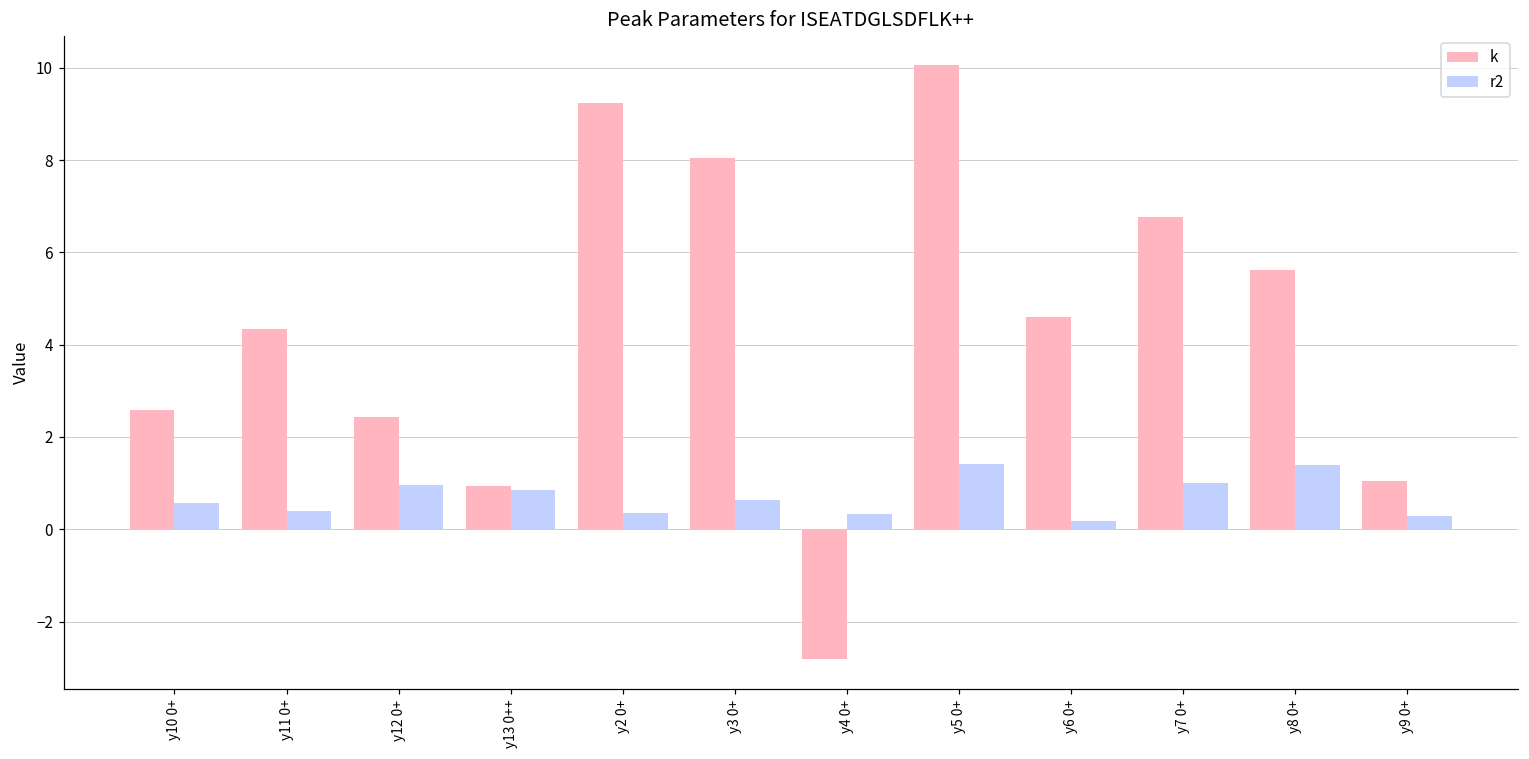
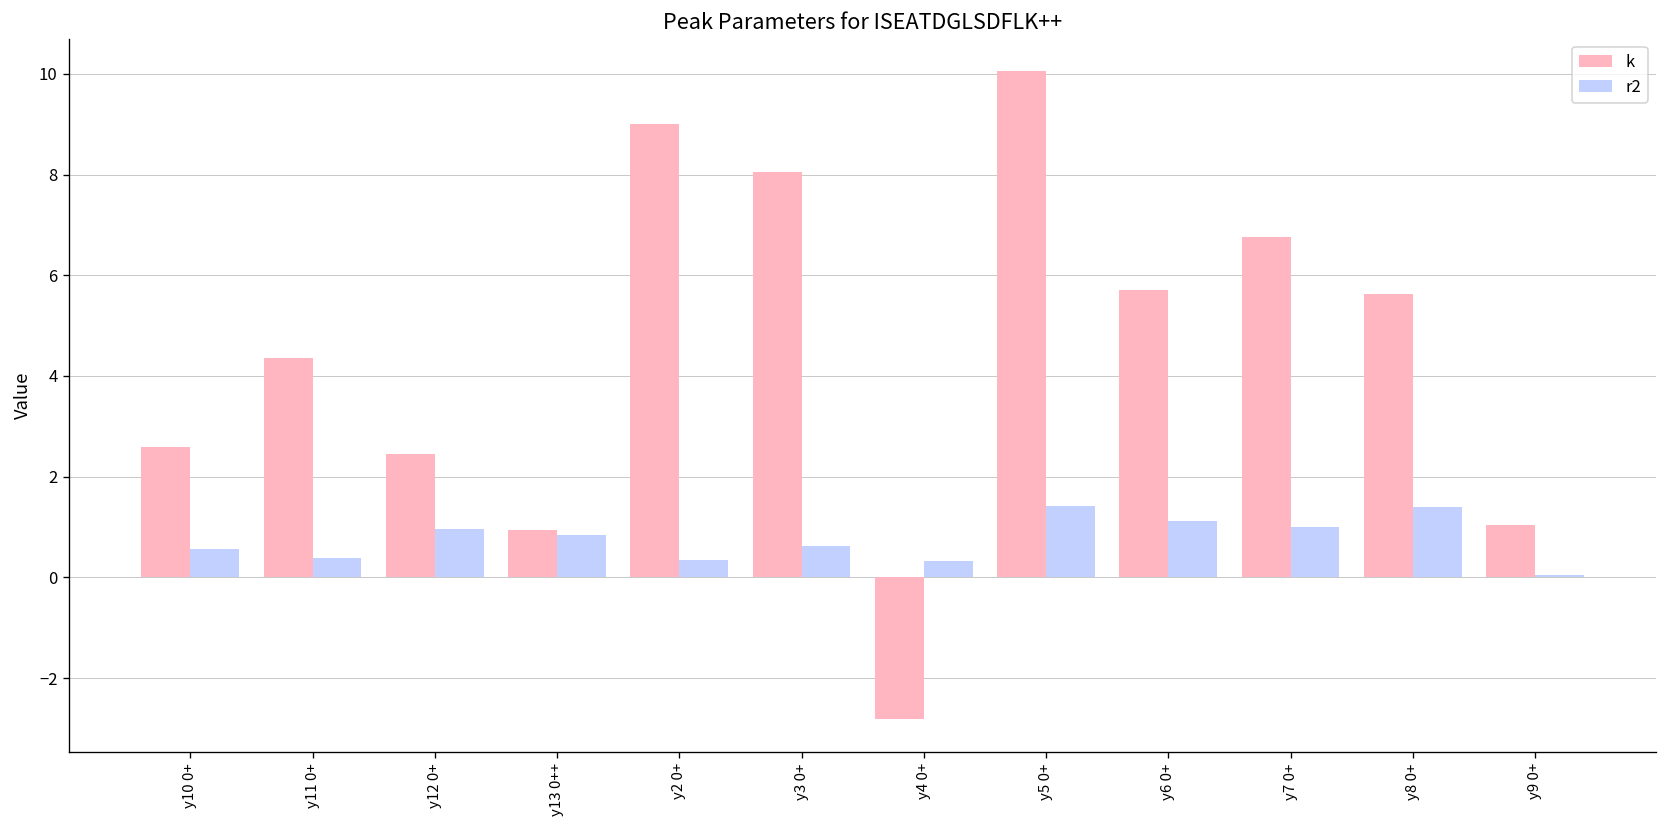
k, y2 0+: 9.2 -> 9.0
k, y6 0+: 4.6 -> 5.7
r2, y6 0+: 0.2 -> 1.1
r2, y9 0+: 0.3 -> 0.0
